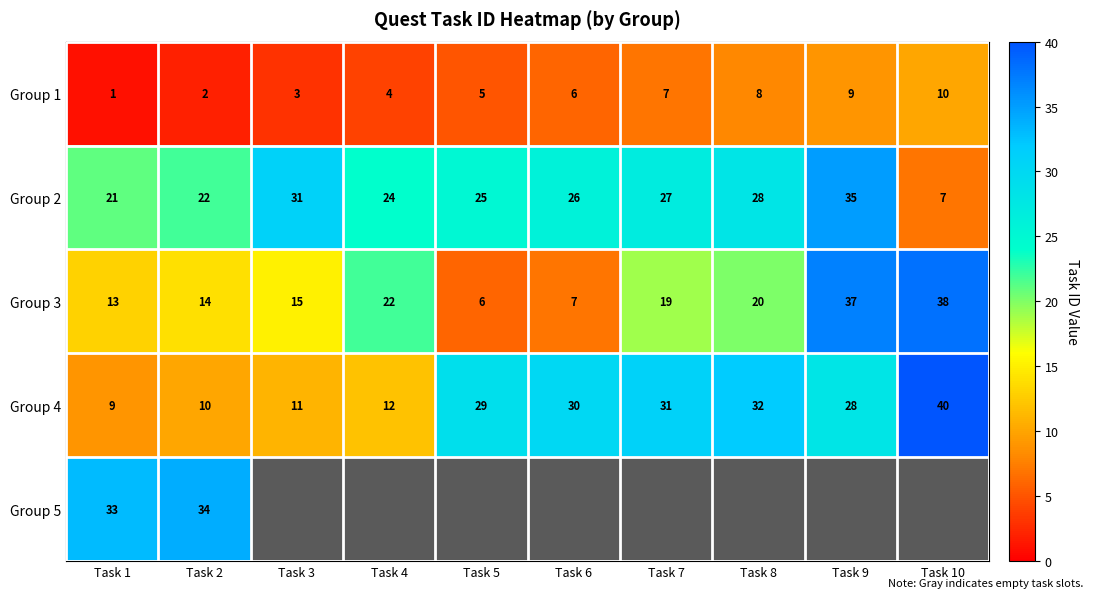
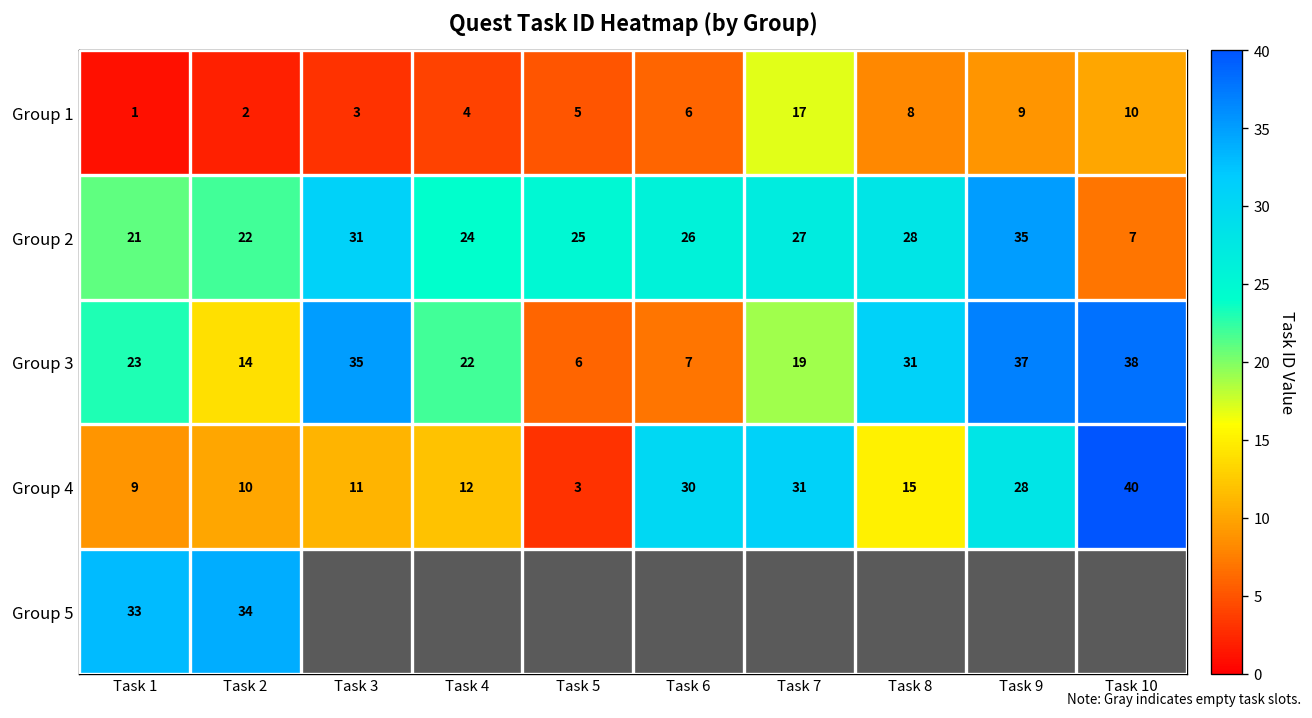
Group 1, Task 7: 7 -> 17
Group 3, Task 1: 13 -> 23
Group 3, Task 3: 15 -> 35
Group 3, Task 8: 20 -> 31
Group 4, Task 5: 29 -> 3
Group 4, Task 8: 32 -> 15
